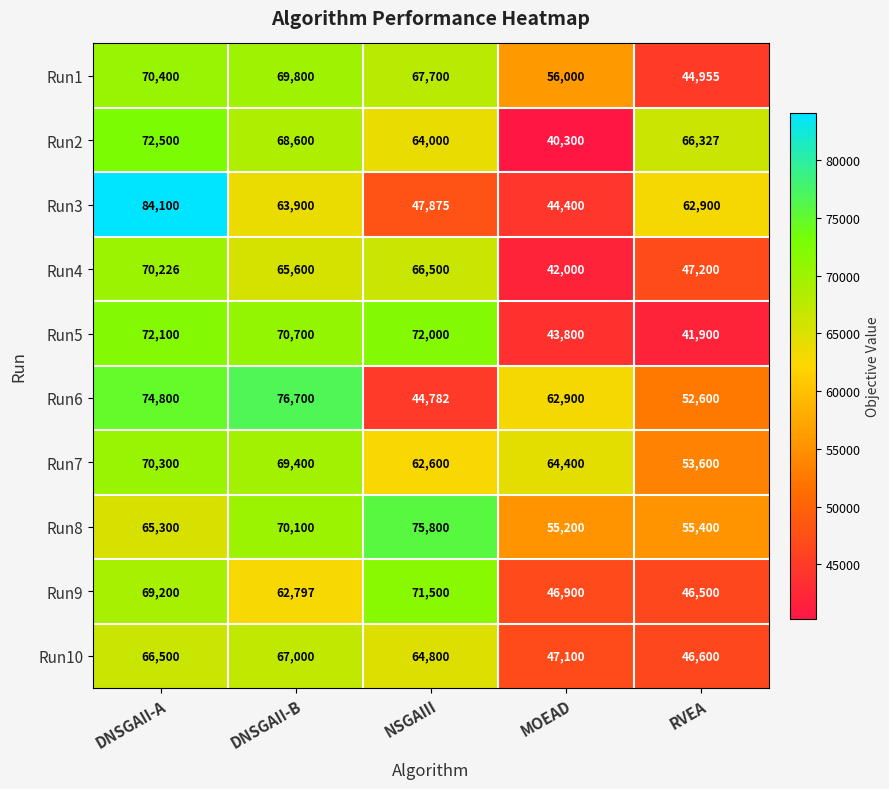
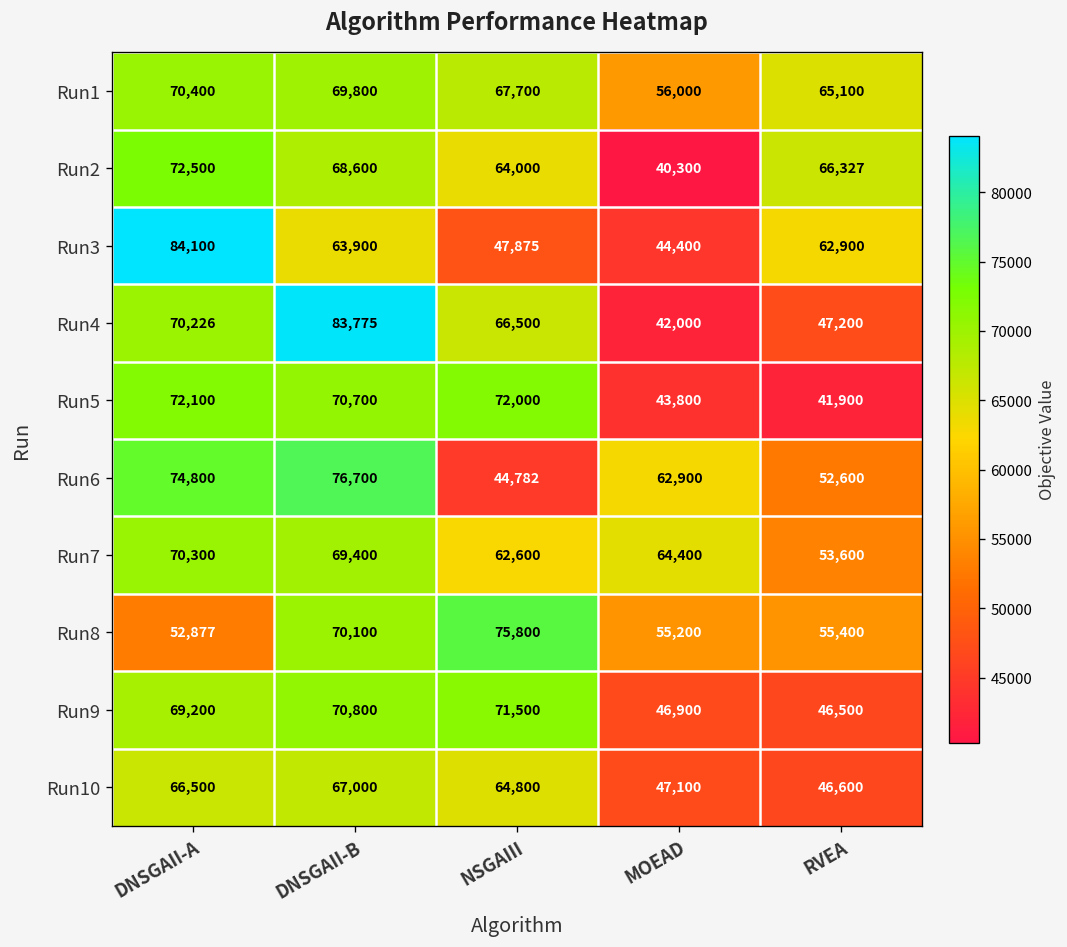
Run1, RVEA: 44,955 -> 65,100
Run4, DNSGAII-B: 65,600 -> 83,775
Run8, DNSGAII-A: 65,300 -> 52,877
Run9, DNSGAII-B: 62,797 -> 70,800
